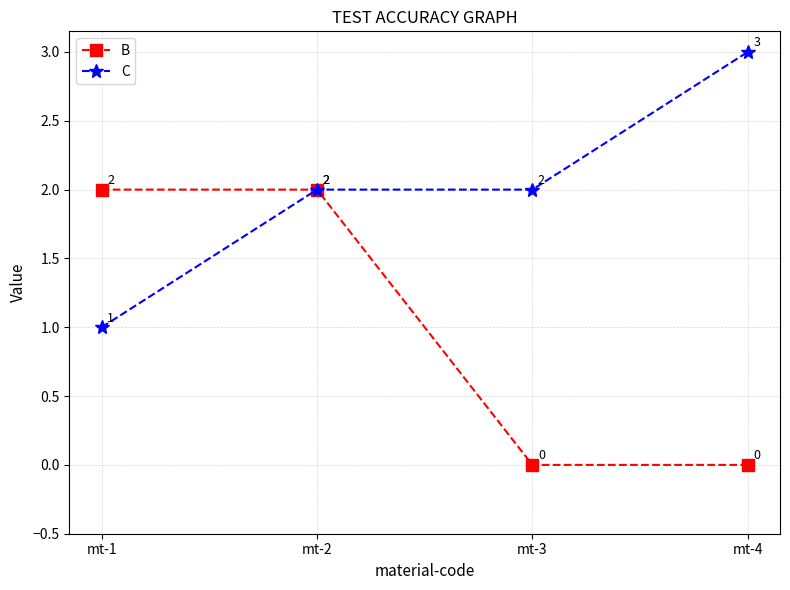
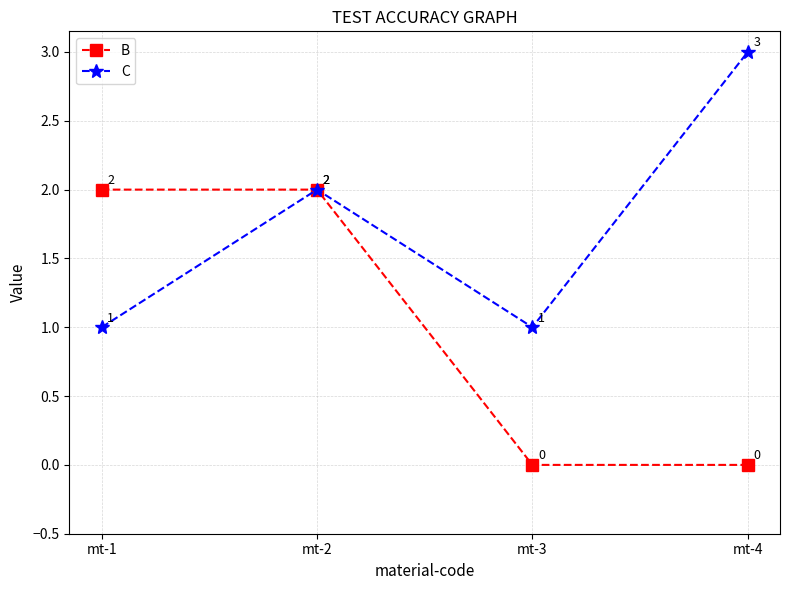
C, mt-3: 2 -> 1
